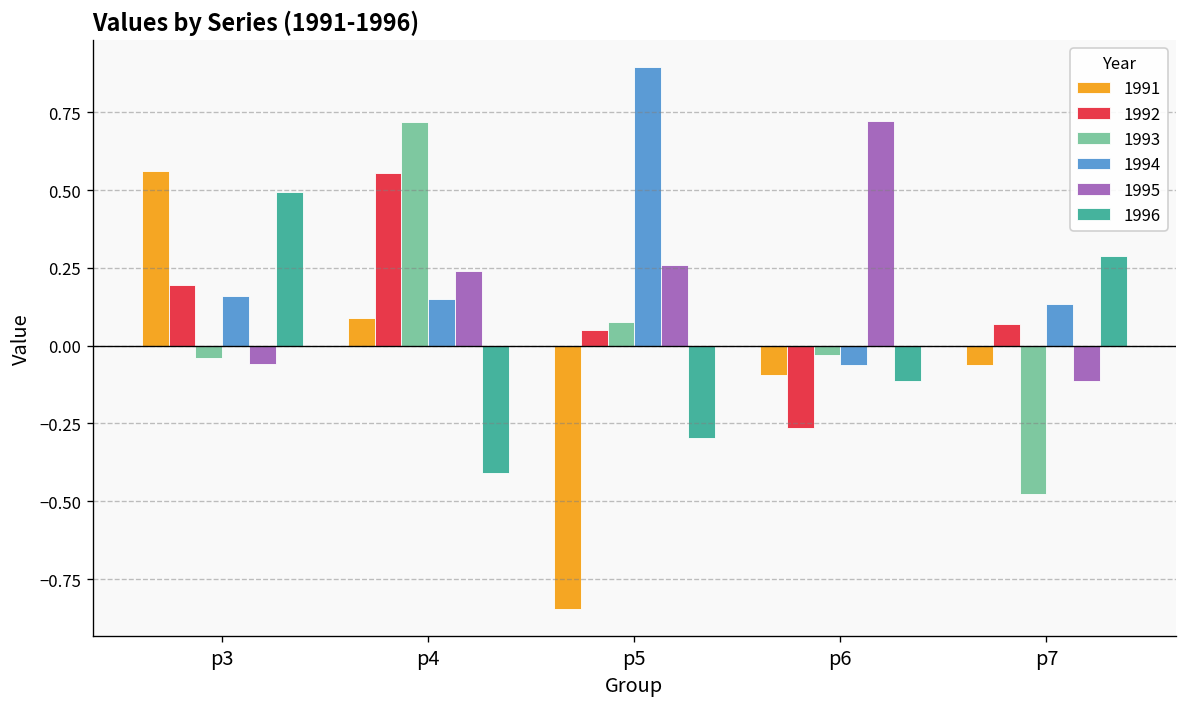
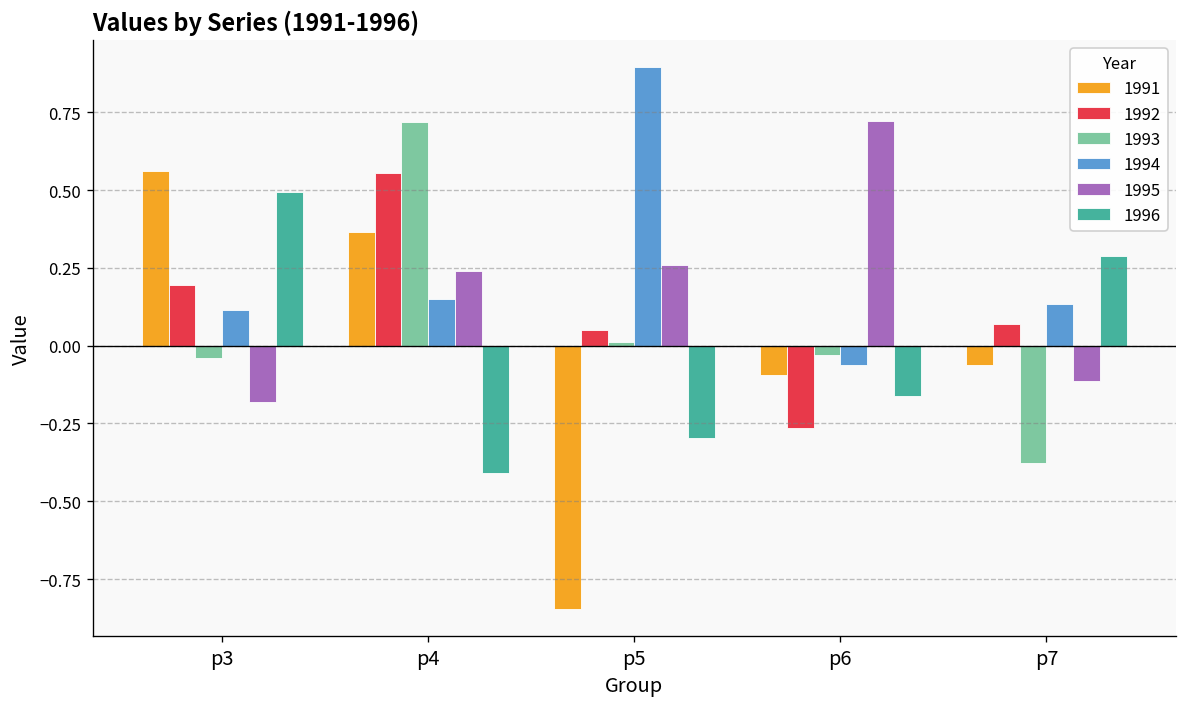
1994, p3: 0.16 -> 0.12
1995, p3: -0.06 -> -0.18
1991, p4: 0.09 -> 0.37
1993, p5: 0.07 -> 0.01
1996, p6: -0.11 -> -0.16
1993, p7: -0.48 -> -0.38
